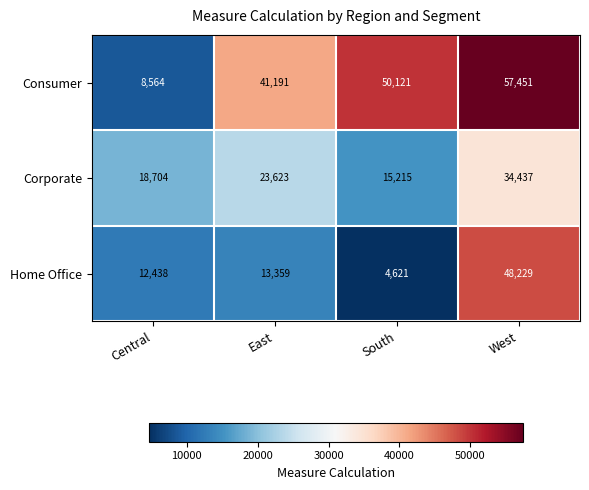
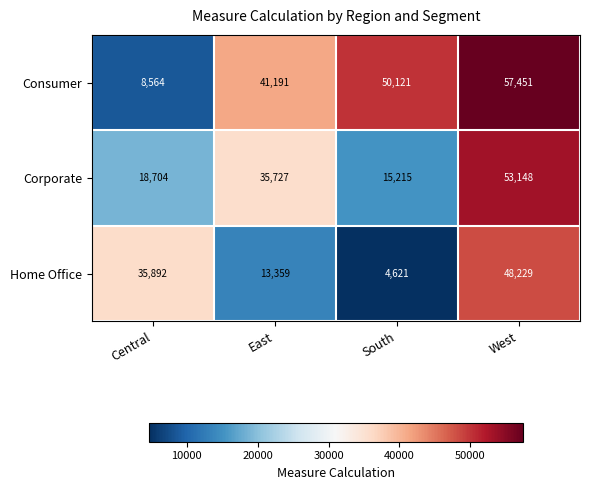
Corporate, East: 23,623 -> 35,727
Corporate, West: 34,437 -> 53,148
Home Office, Central: 12,438 -> 35,892
